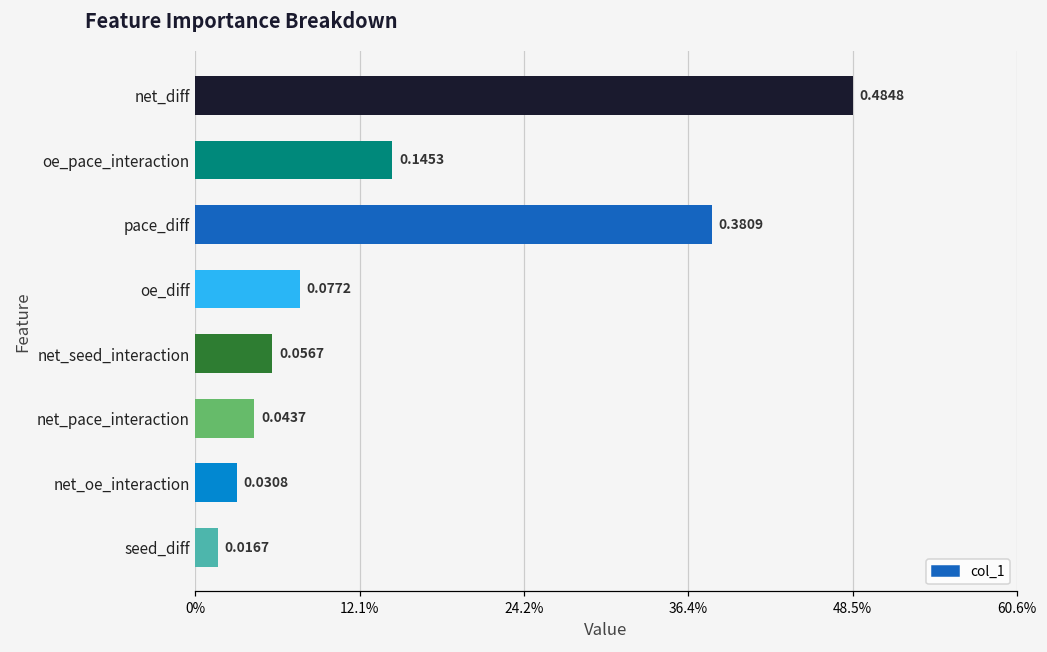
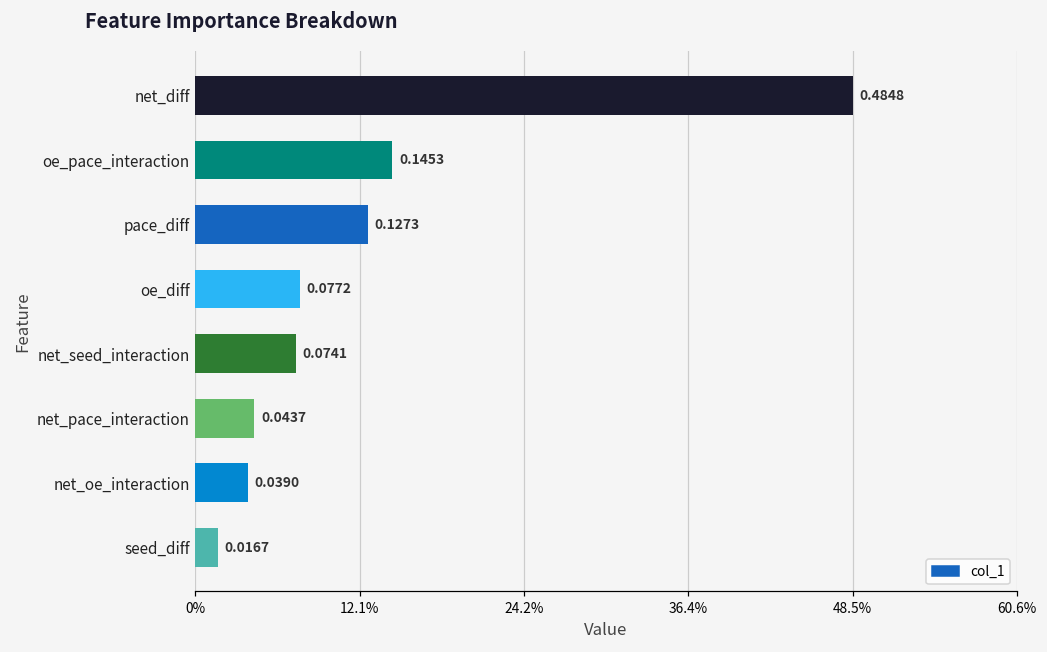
pace_diff: 0.3809 -> 0.1273
net_seed_interaction: 0.0567 -> 0.0741
net_oe_interaction: 0.0308 -> 0.0390
